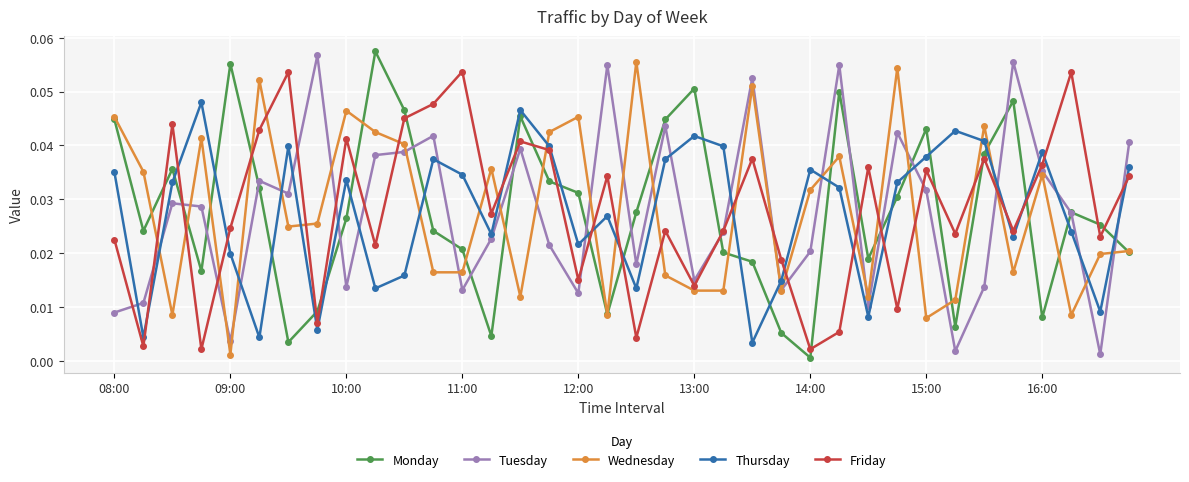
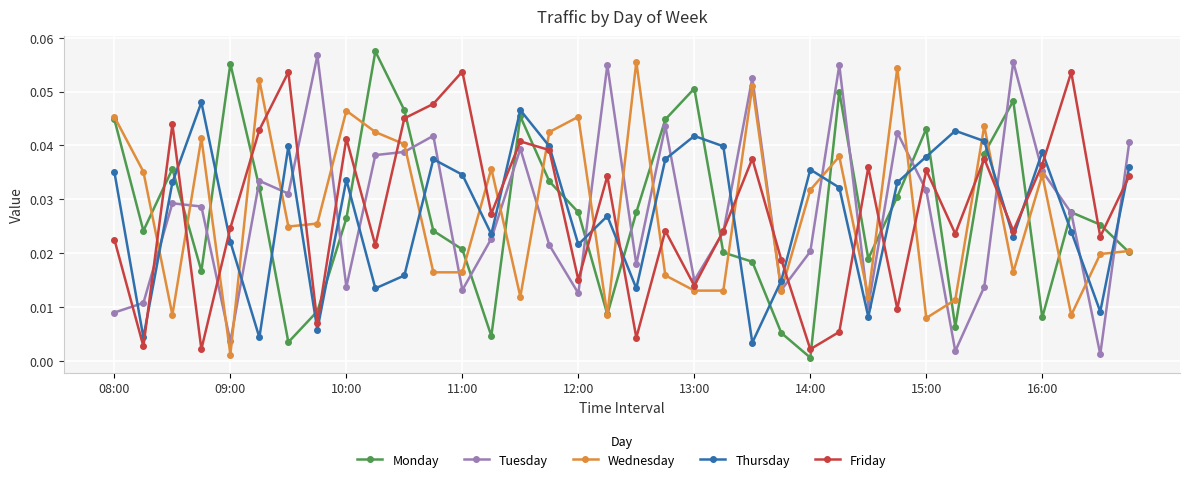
Thursday, 09:00: 0.020 -> 0.022
Monday, 12:00: 0.031 -> 0.028
